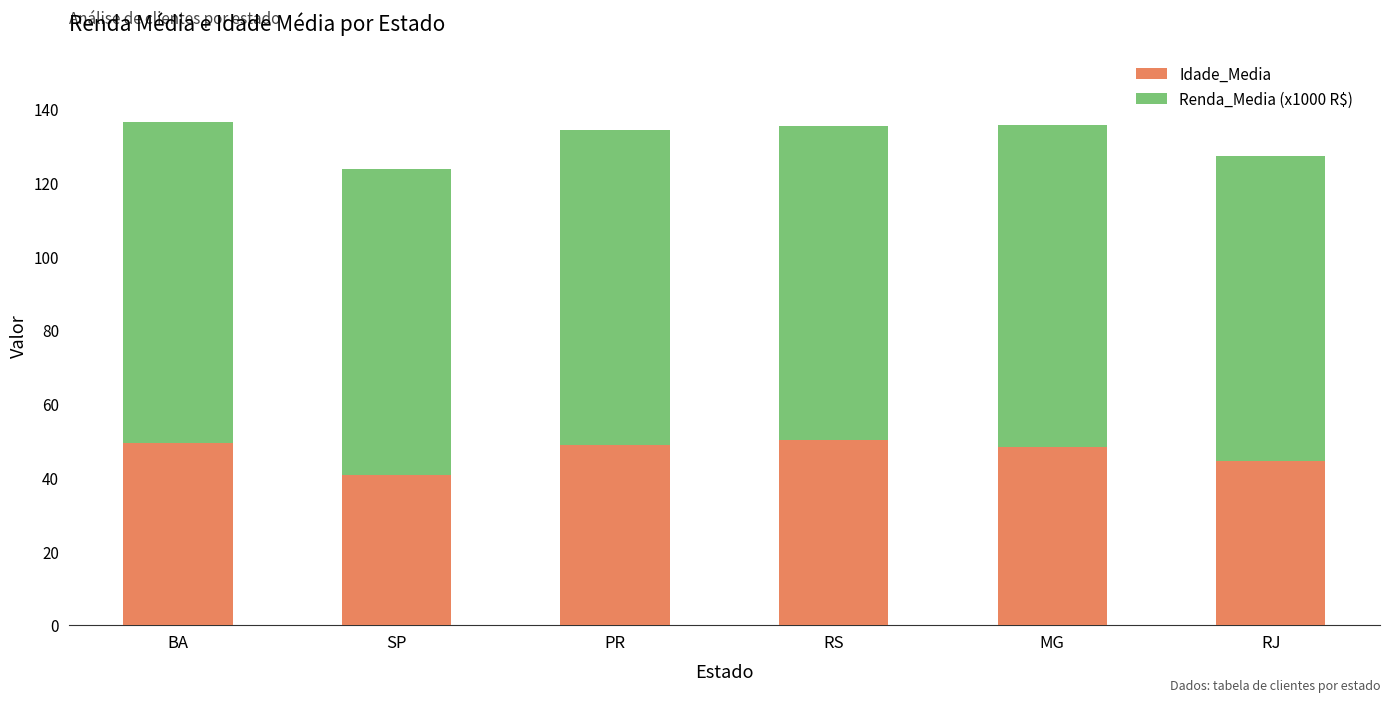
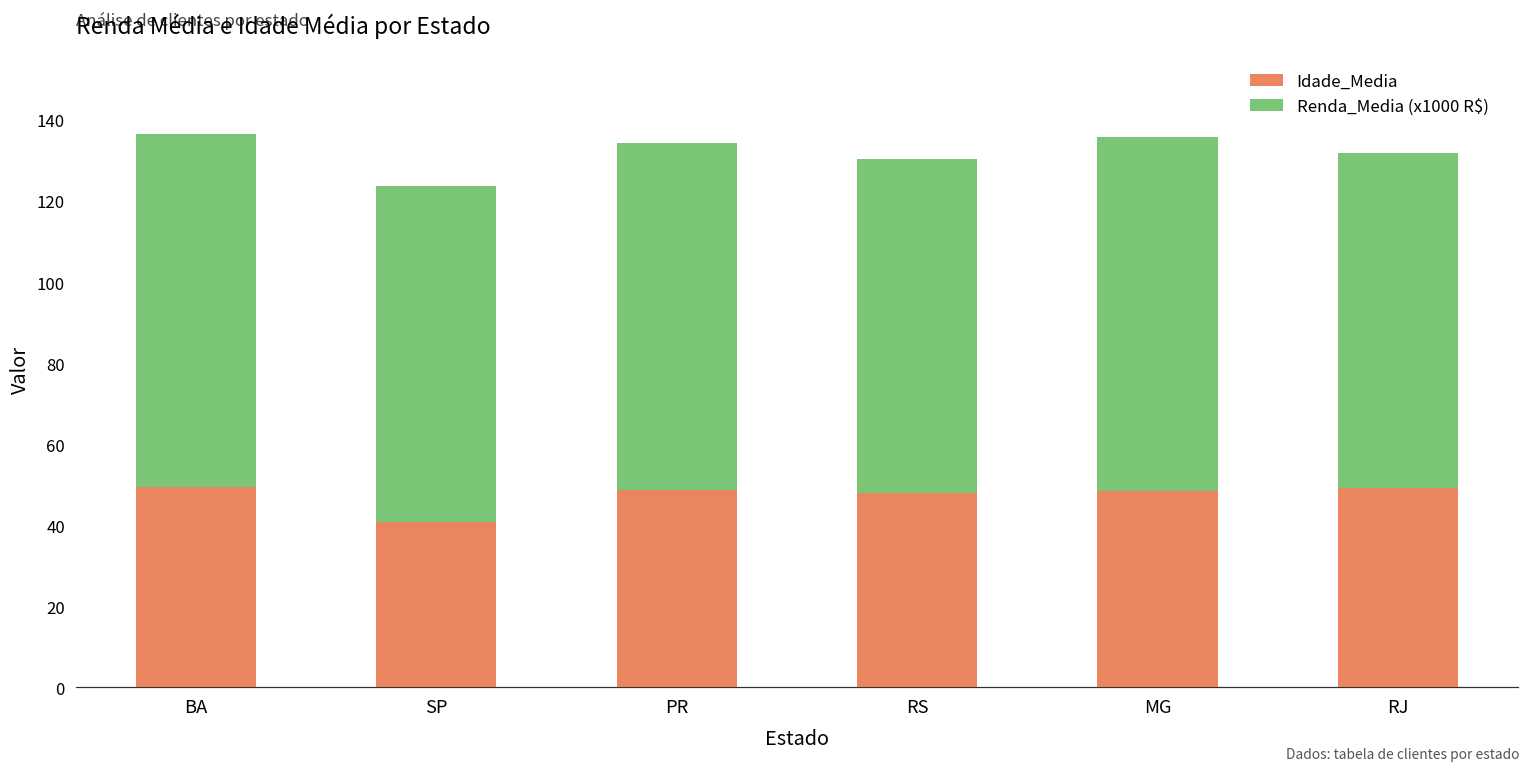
Idade_Media, RS: 50 -> 48
Renda_Media (x1000 R$), RS: 85 -> 82
Idade_Media, RJ: 45 -> 49
